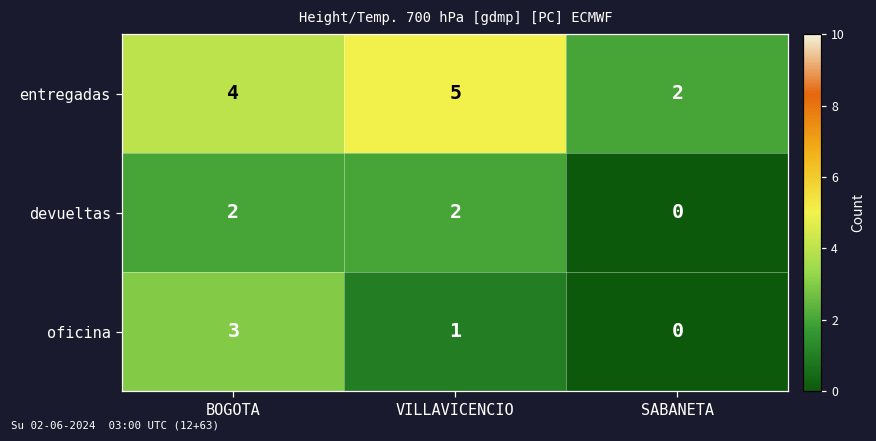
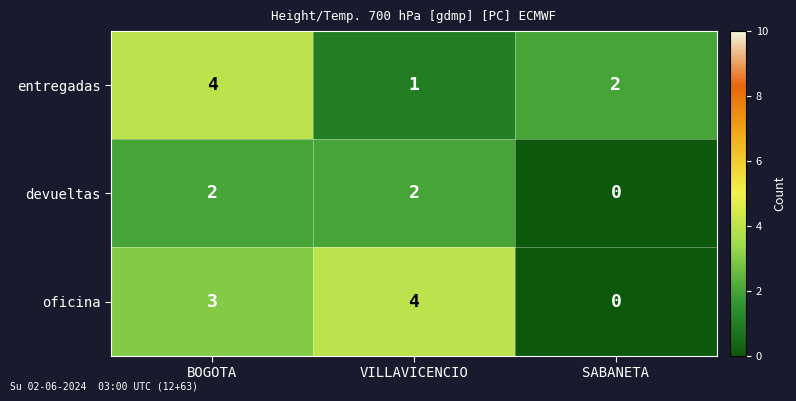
entregadas, VILLAVICENCIO: 5 -> 1
oficina, VILLAVICENCIO: 1 -> 4
